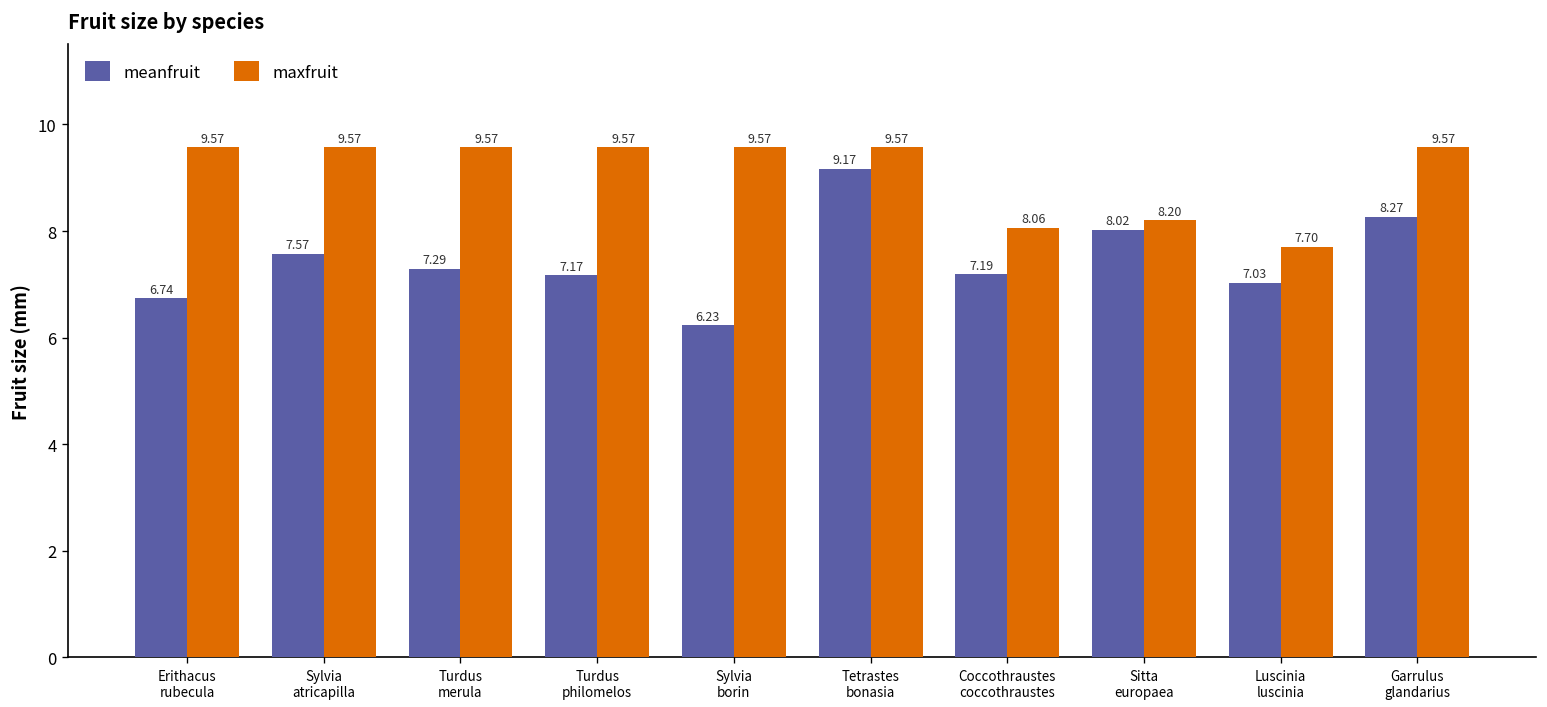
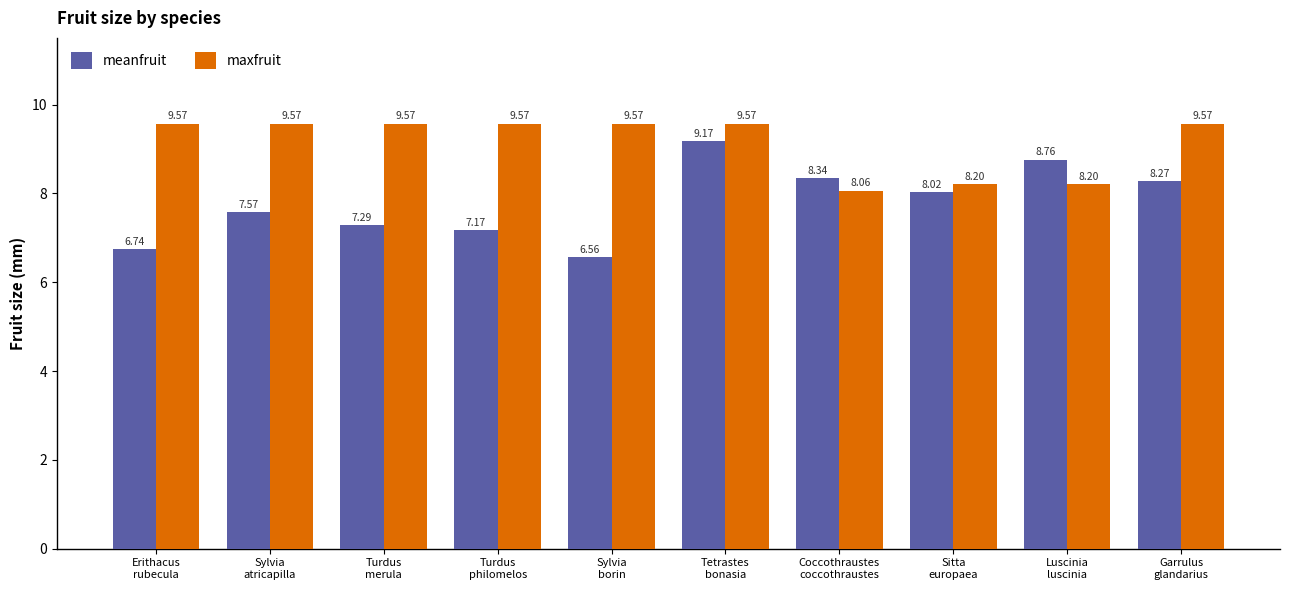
meanfruit, Sylvia borin: 6.23 -> 6.56
meanfruit, Coccothraustes coccothraustes: 7.19 -> 8.34
meanfruit, Luscinia luscinia: 7.03 -> 8.76
maxfruit, Luscinia luscinia: 7.70 -> 8.20
